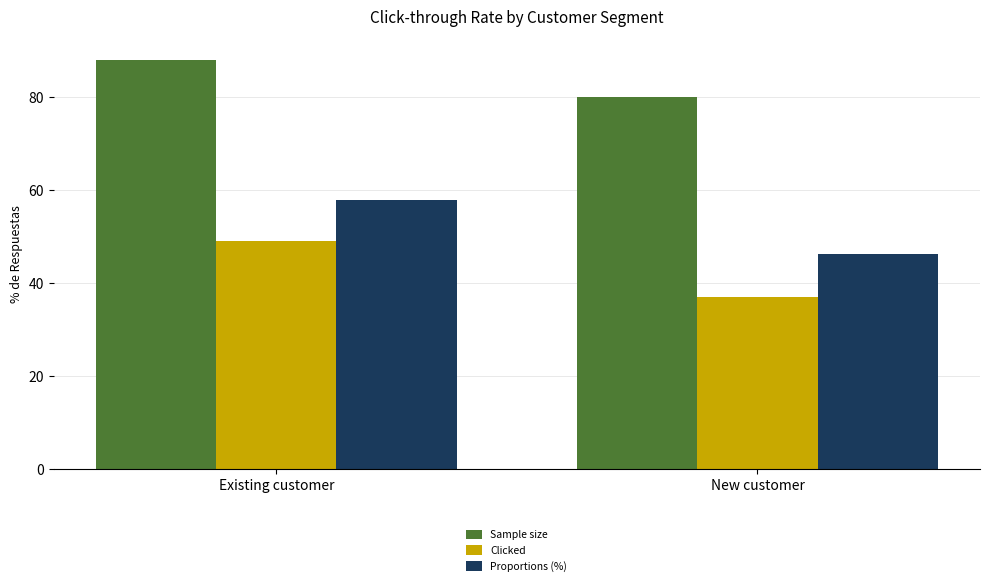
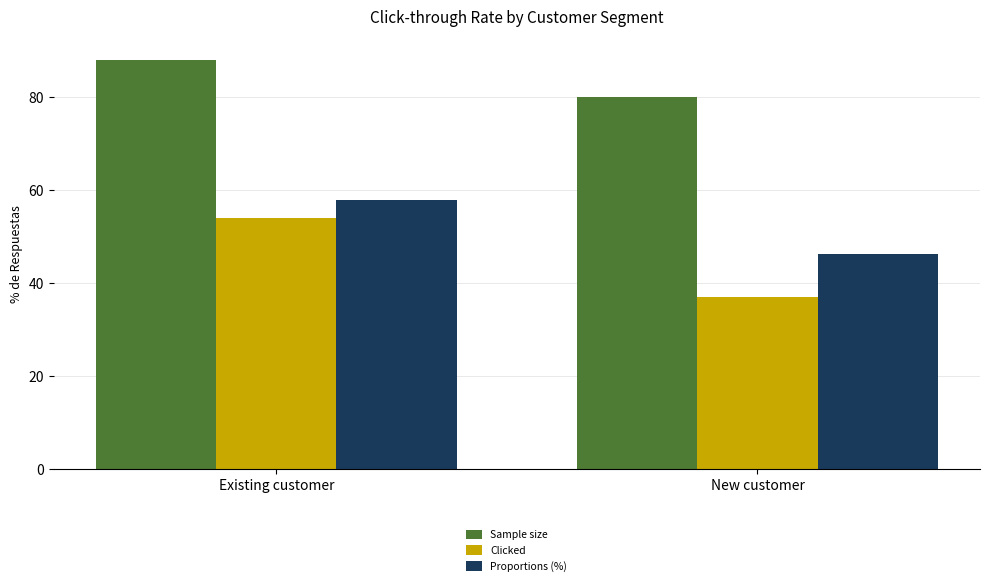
Clicked, Existing customer: 49 -> 54
